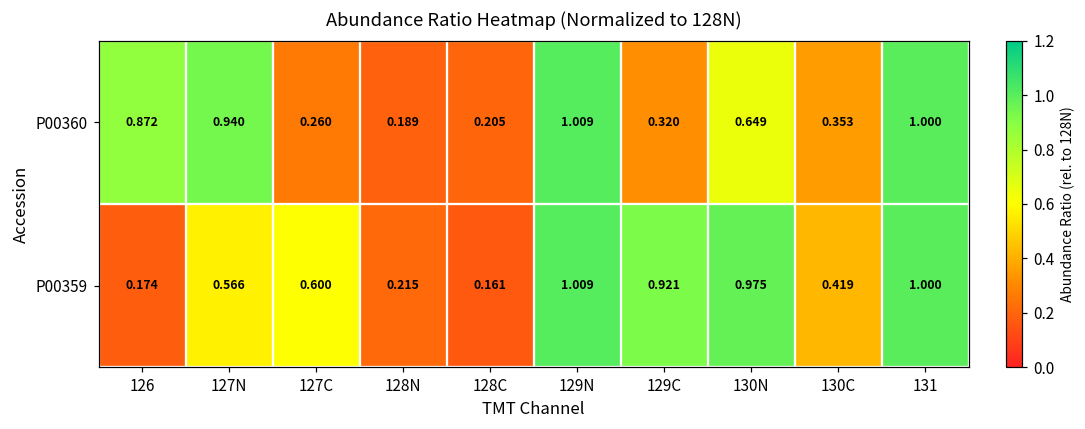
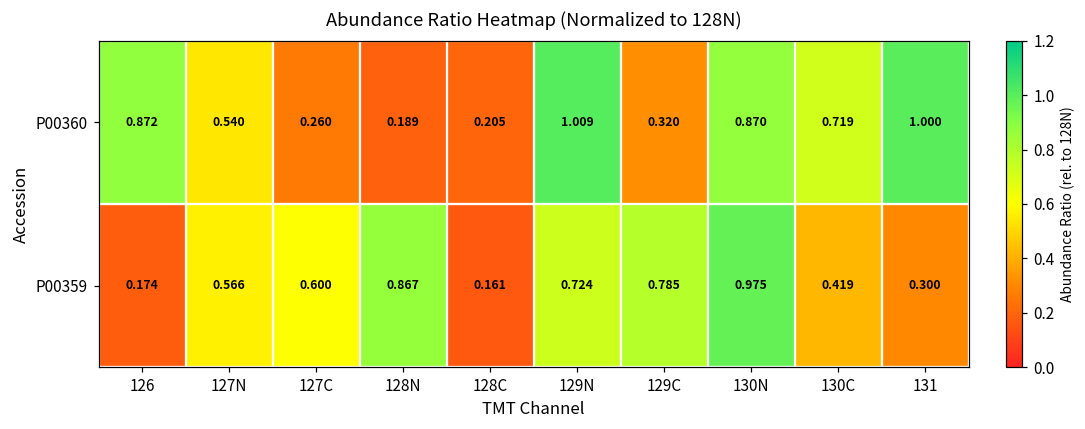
P00360, 127N: 0.940 -> 0.540
P00360, 130N: 0.649 -> 0.870
P00360, 130C: 0.353 -> 0.719
P00359, 128N: 0.215 -> 0.867
P00359, 129N: 1.009 -> 0.724
P00359, 129C: 0.921 -> 0.785
P00359, 131: 1.000 -> 0.300
